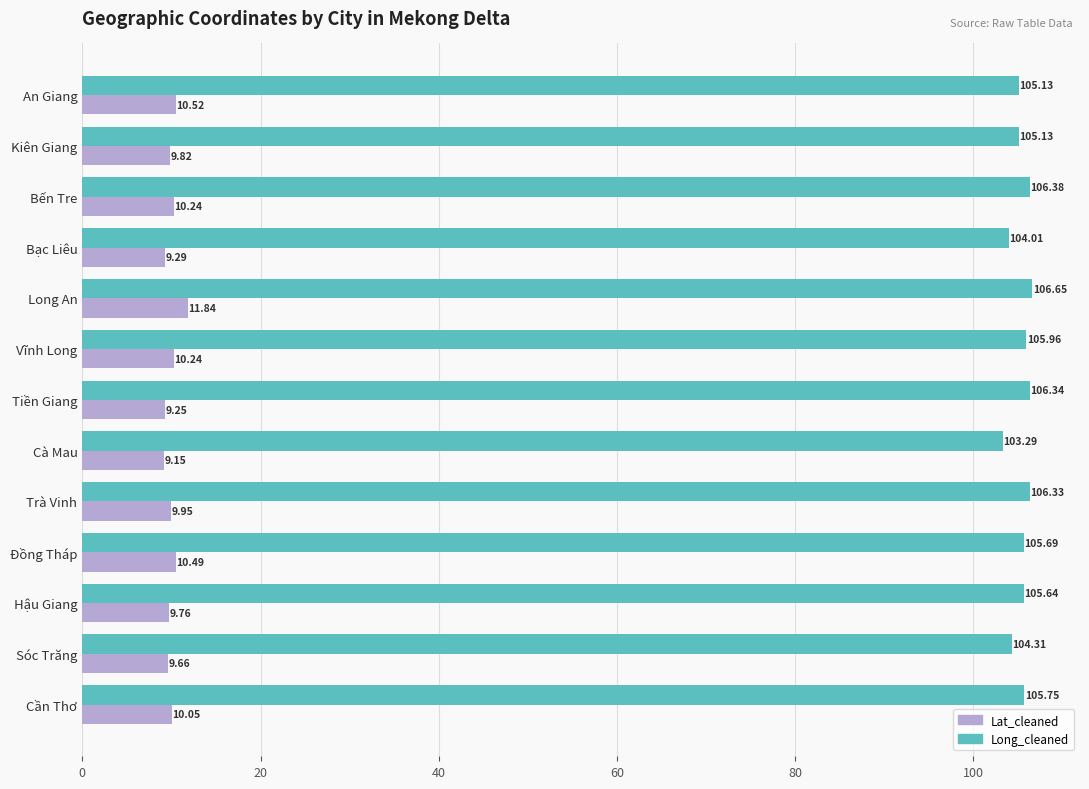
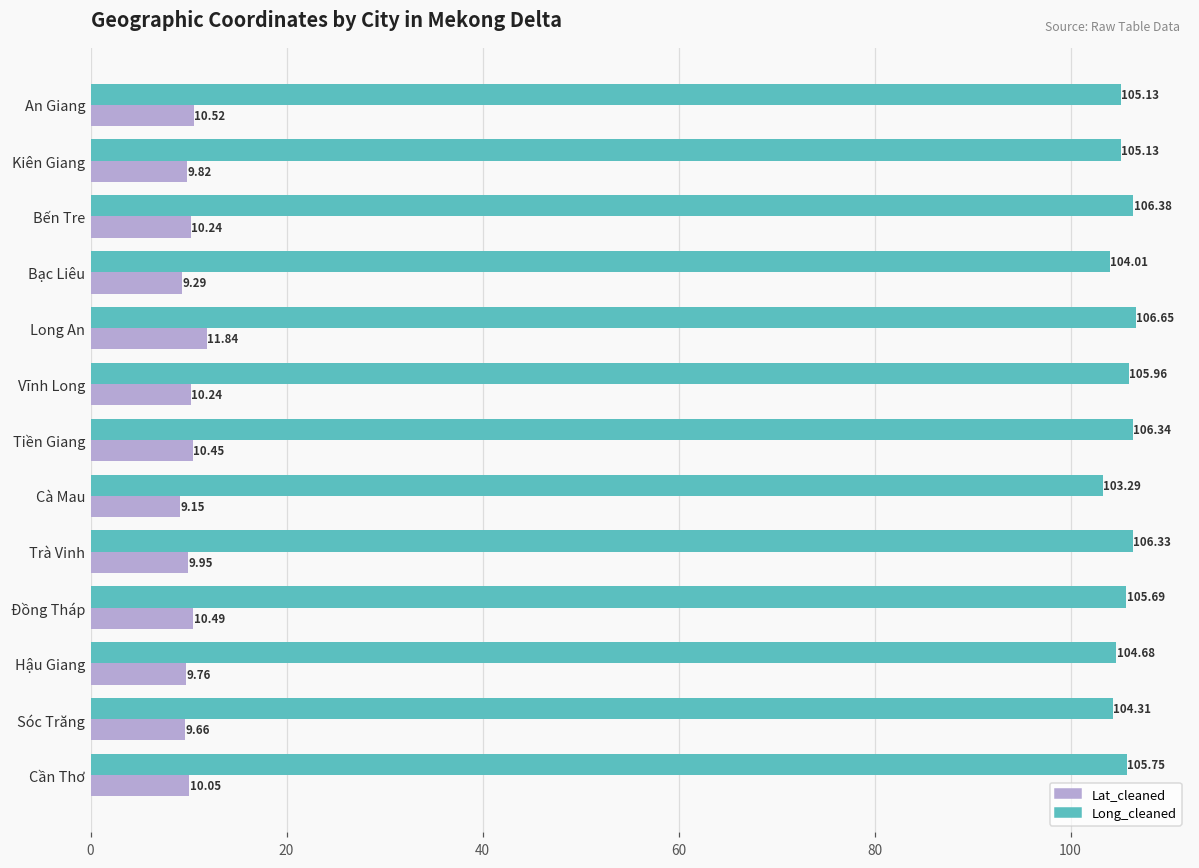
Lat_cleaned, Tiền Giang: 9.25 -> 10.45
Long_cleaned, Hậu Giang: 105.64 -> 104.68
